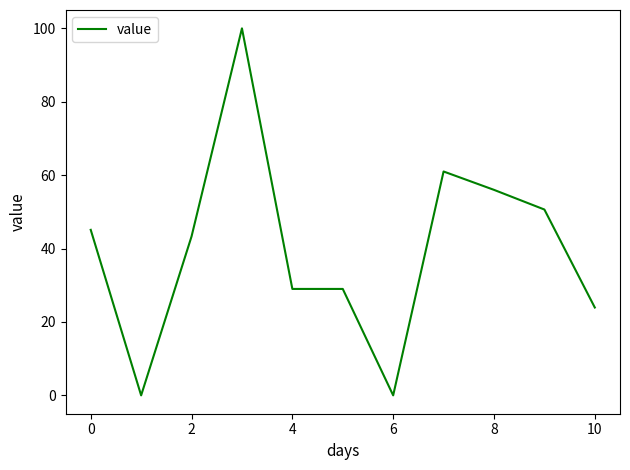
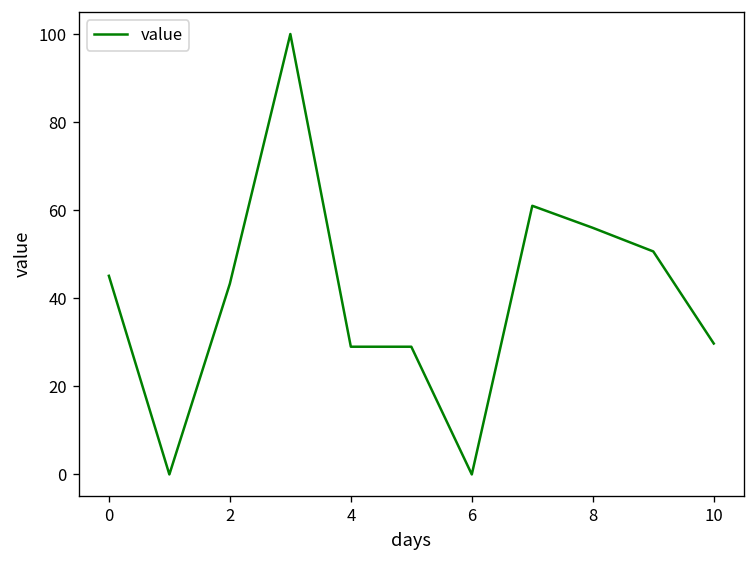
10: 24 -> 30
